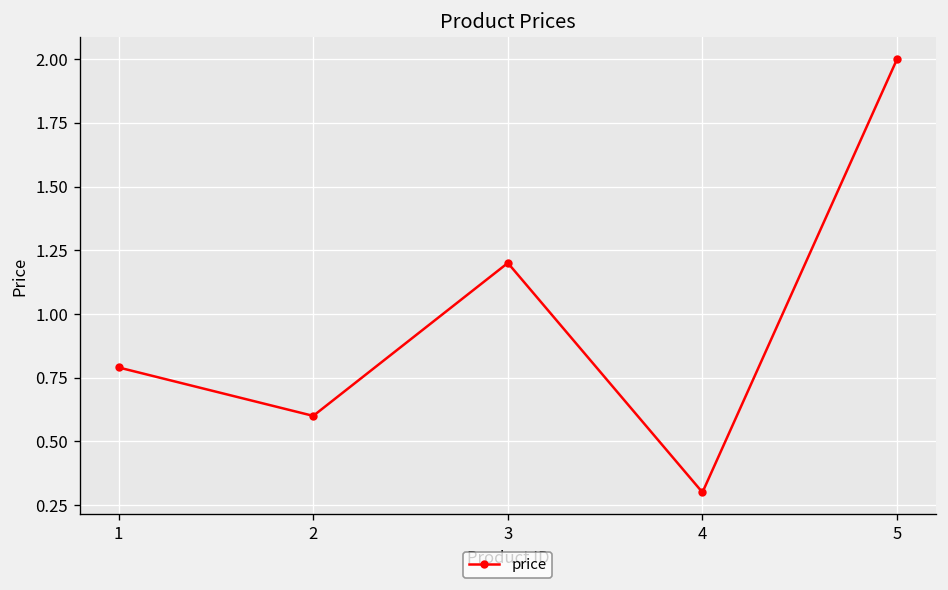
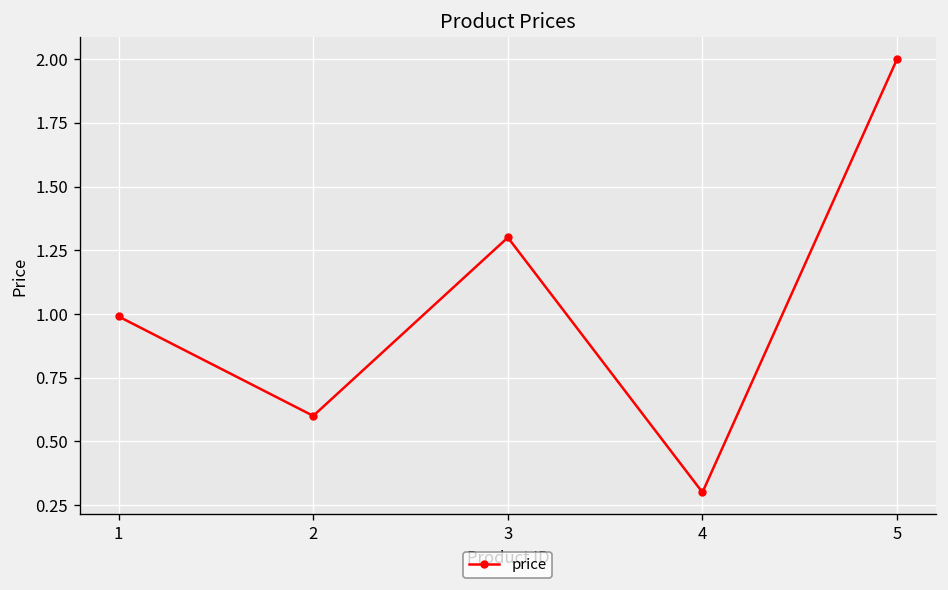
1: 0.79 -> 0.99
3: 1.2 -> 1.3
